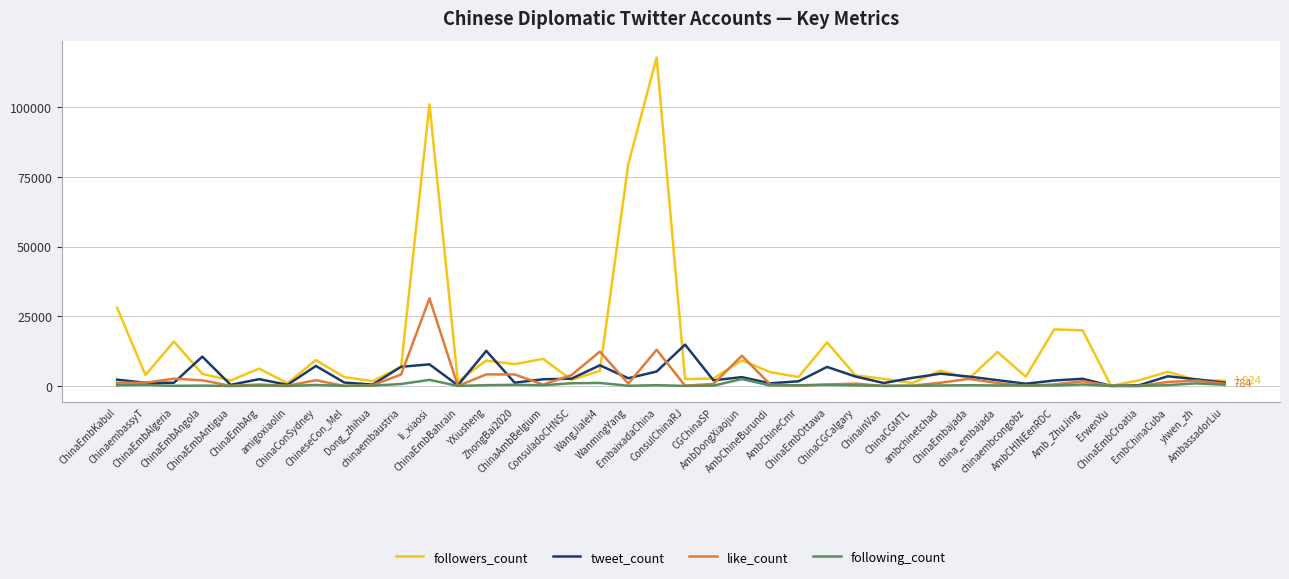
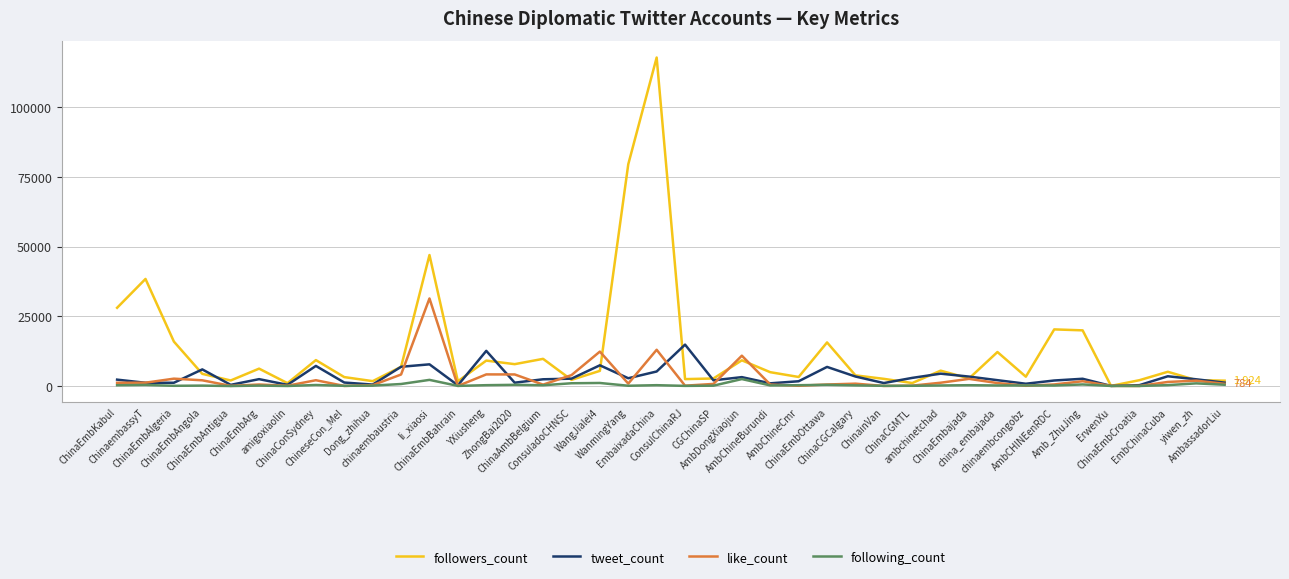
followers_count, ChinaembassyT: 4000 -> 38000
tweet_count, ChinaEmbAngola: 11000 -> 6000
followers_count, li_xiaosi: 101000 -> 47000
